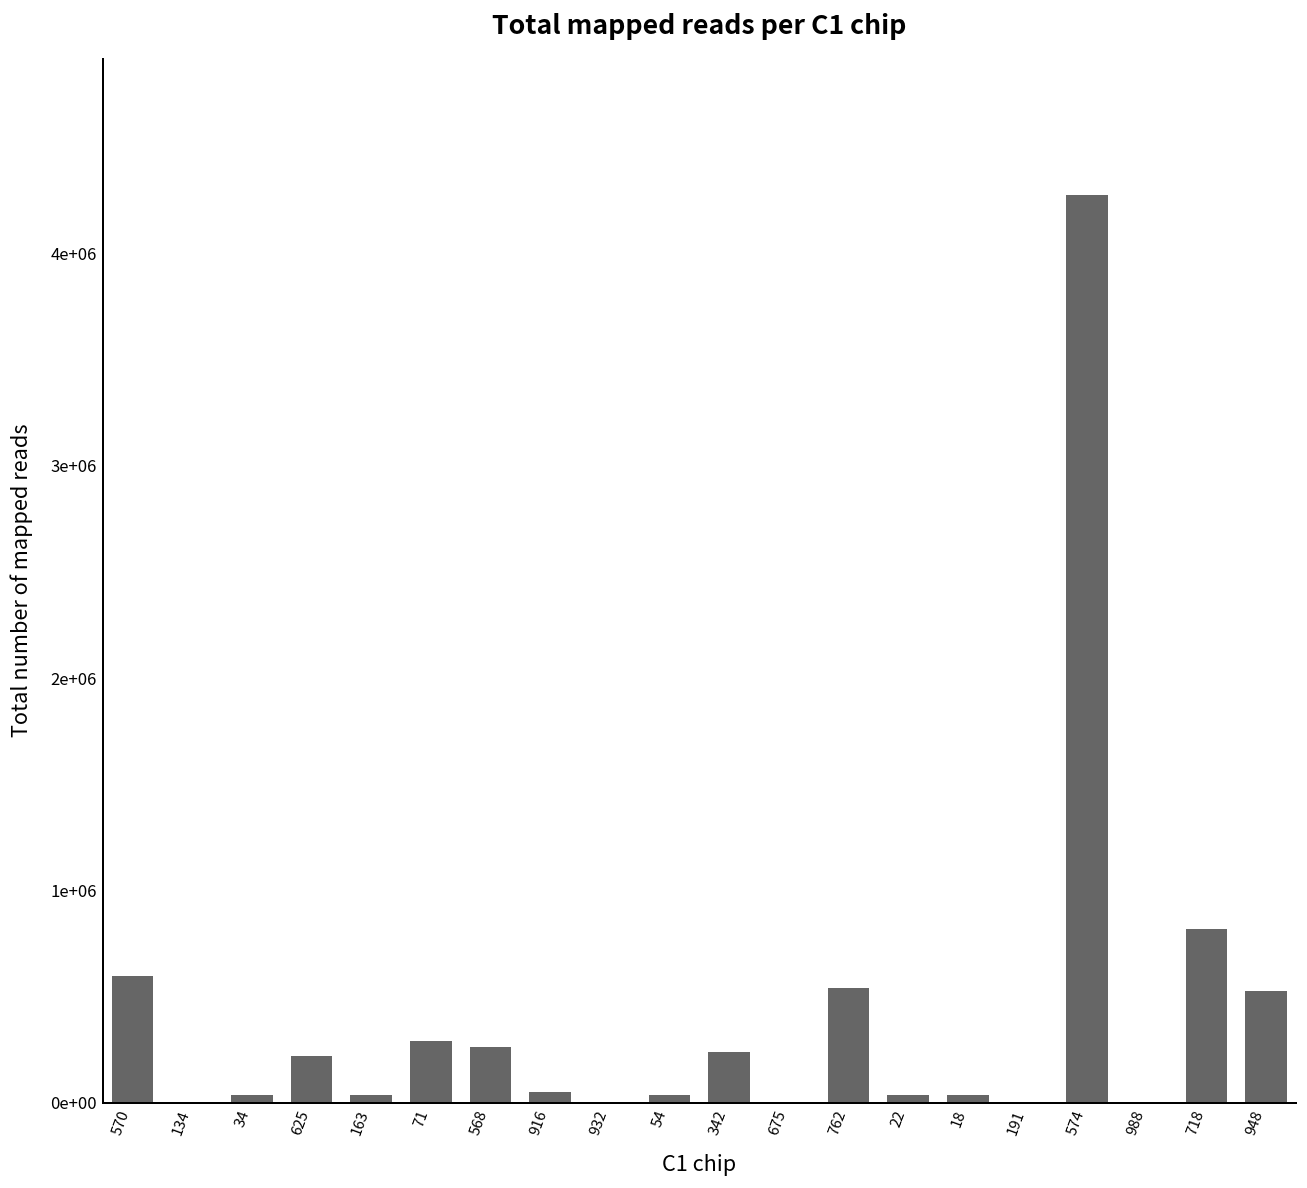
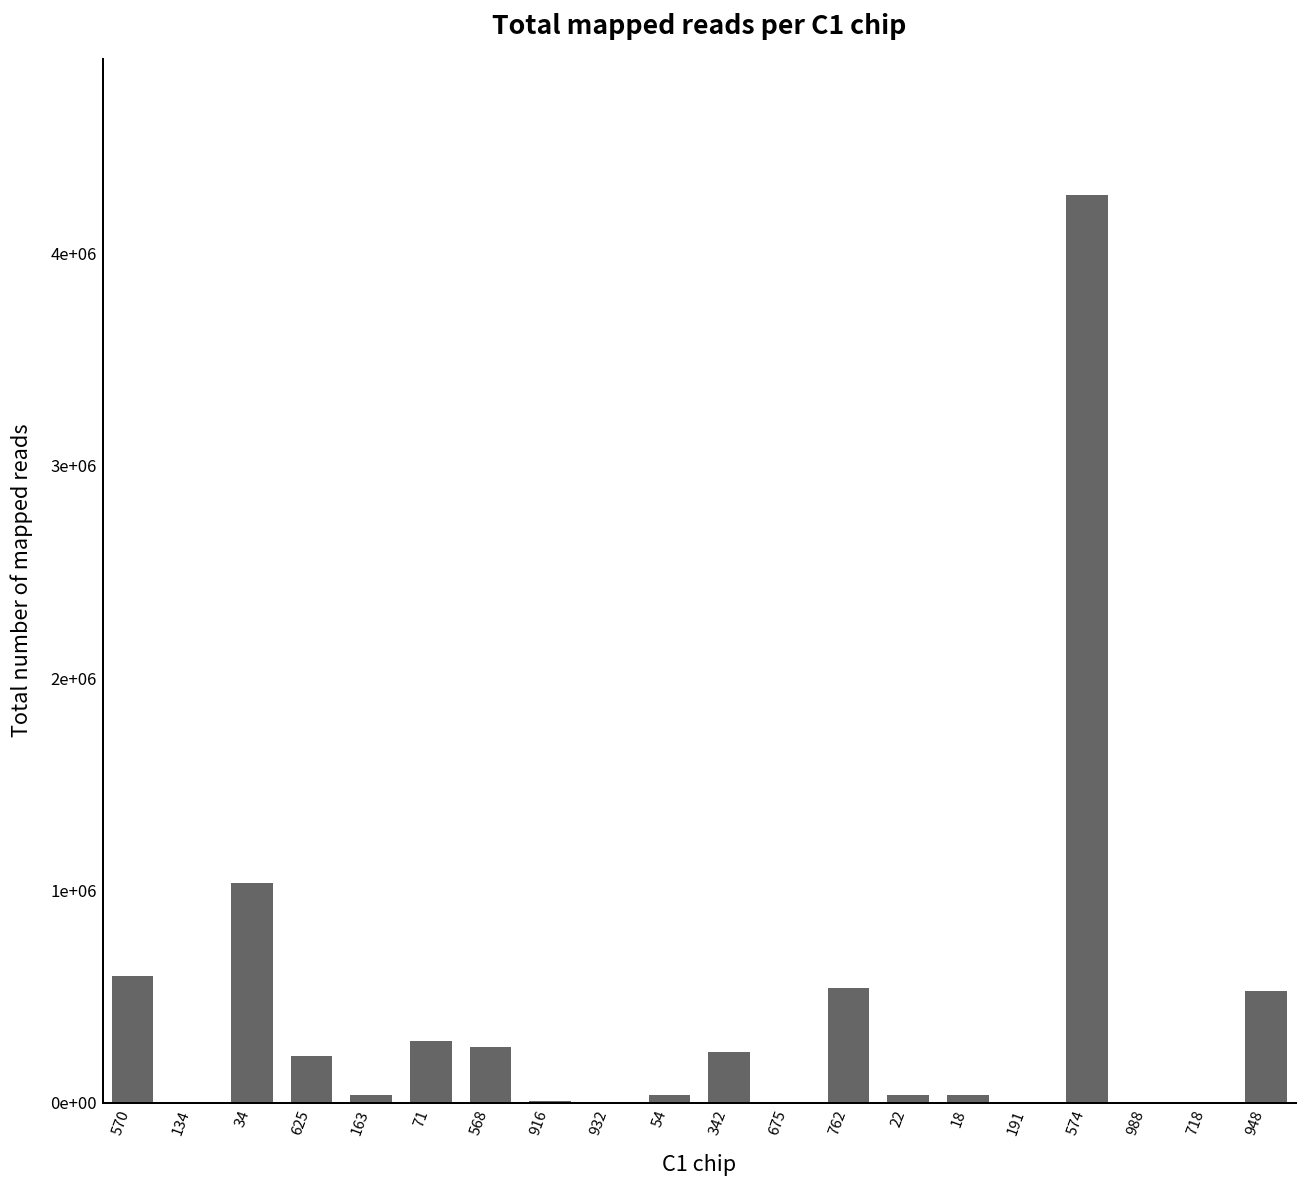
34: 40000 -> 1030000
916: 50000 -> 10000
718: 820000 -> 0
